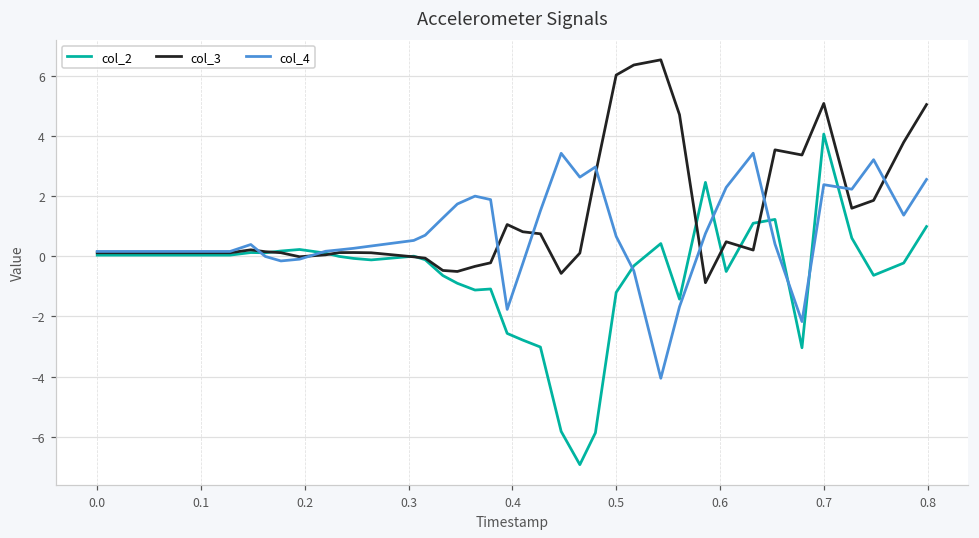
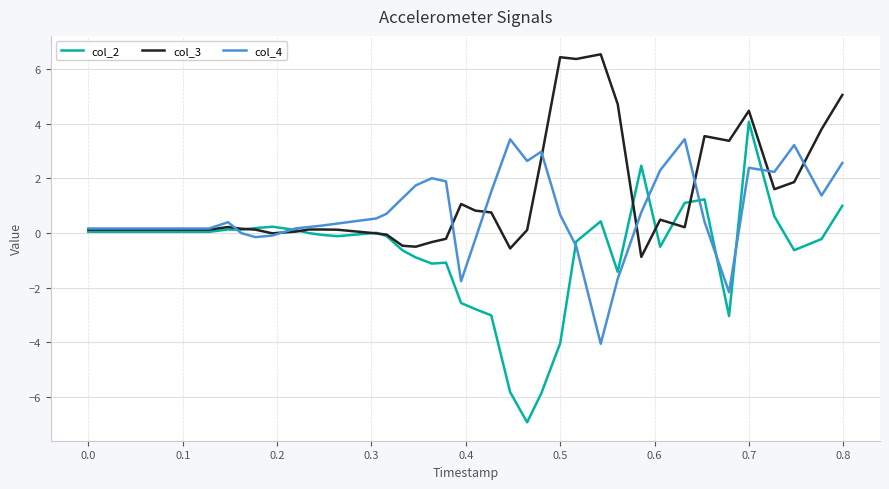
col_2, 0.5: -1.2 -> -4.0
col_3, 0.5: 6.0 -> 6.4
col_3, 0.7: 5.1 -> 4.5
